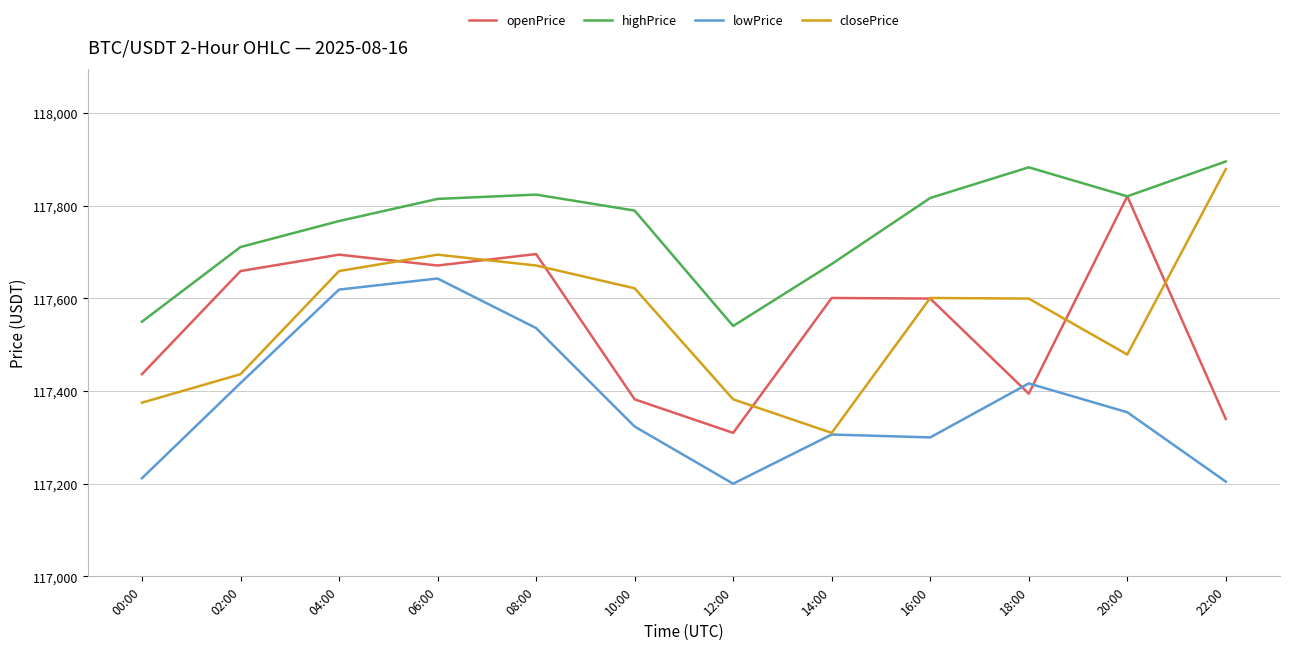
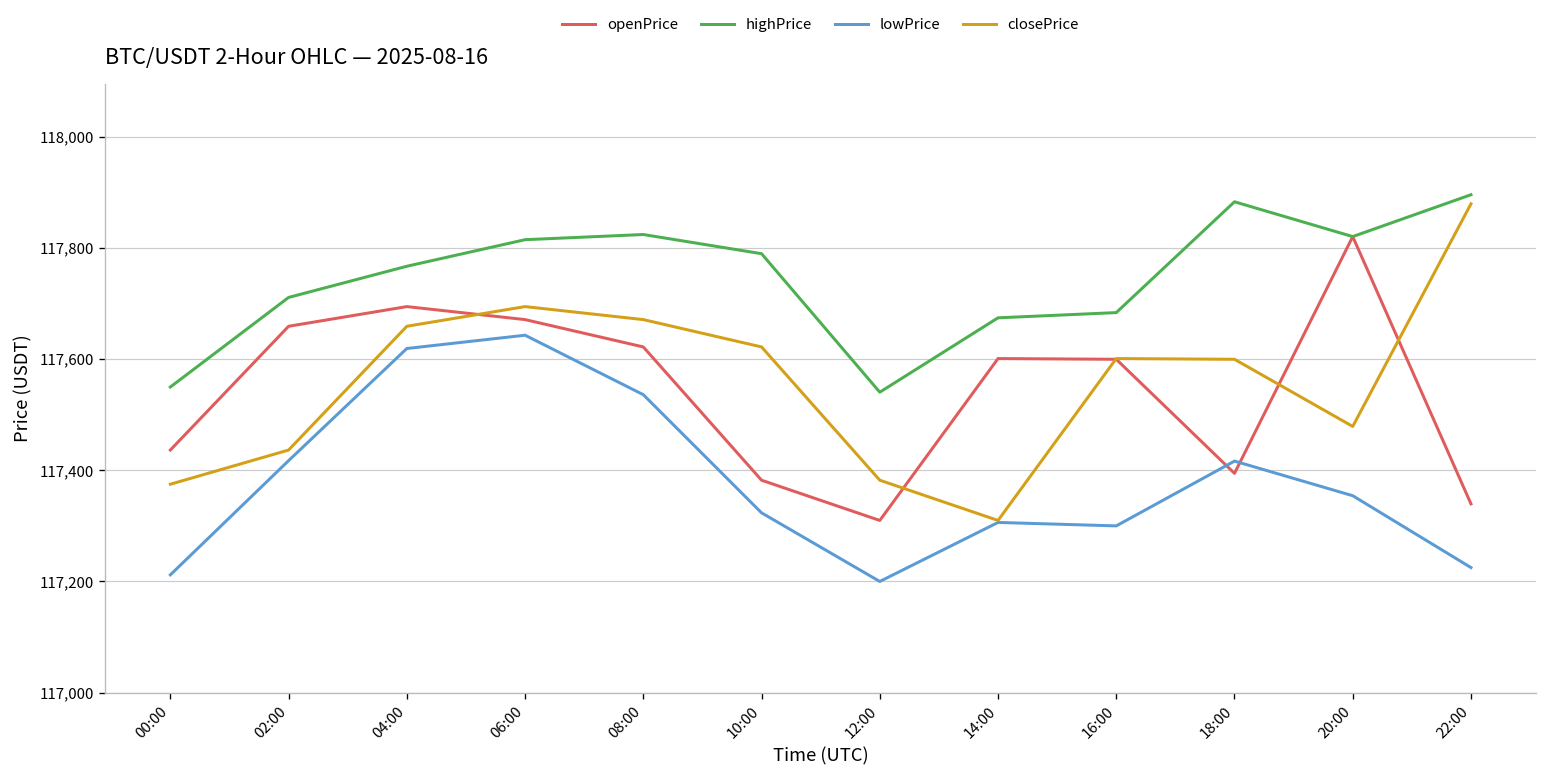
openPrice, 08:00: 117,700 -> 117,620
highPrice, 16:00: 117,820 -> 117,680
lowPrice, 22:00: 117,200 -> 117,230
